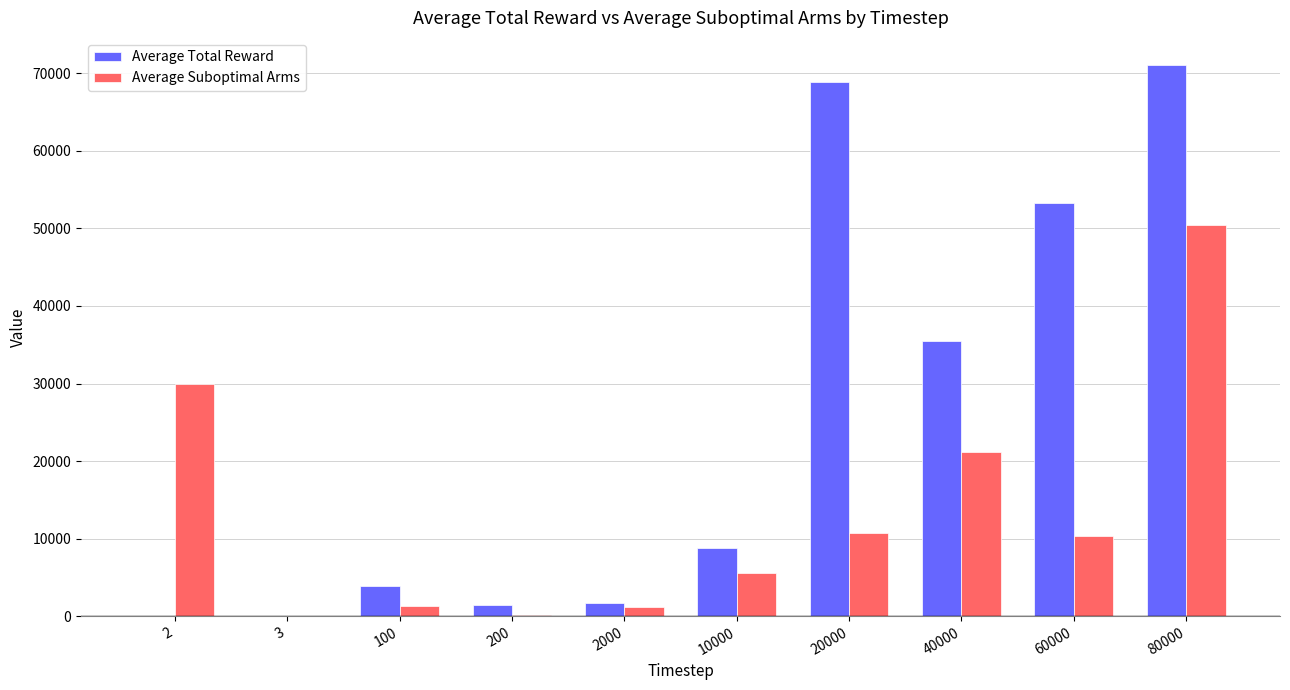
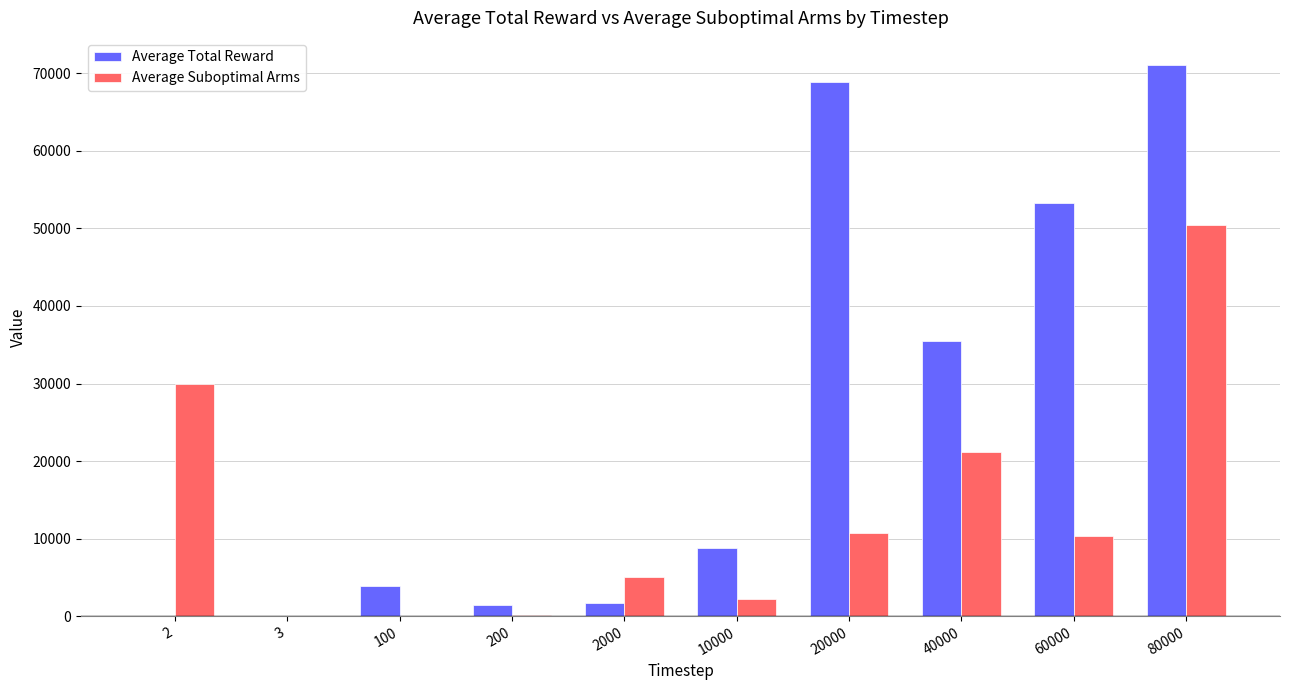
Average Suboptimal Arms, 100: 1000 -> 0
Average Suboptimal Arms, 2000: 1000 -> 5000
Average Suboptimal Arms, 10000: 6000 -> 2000
